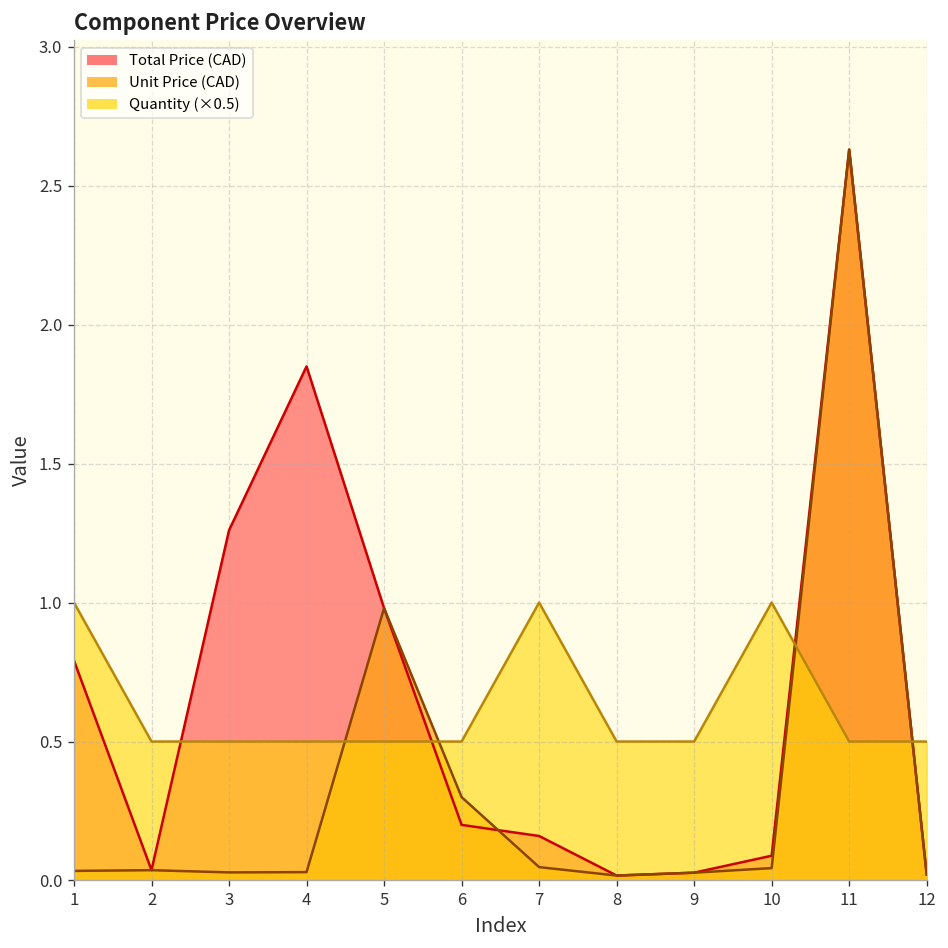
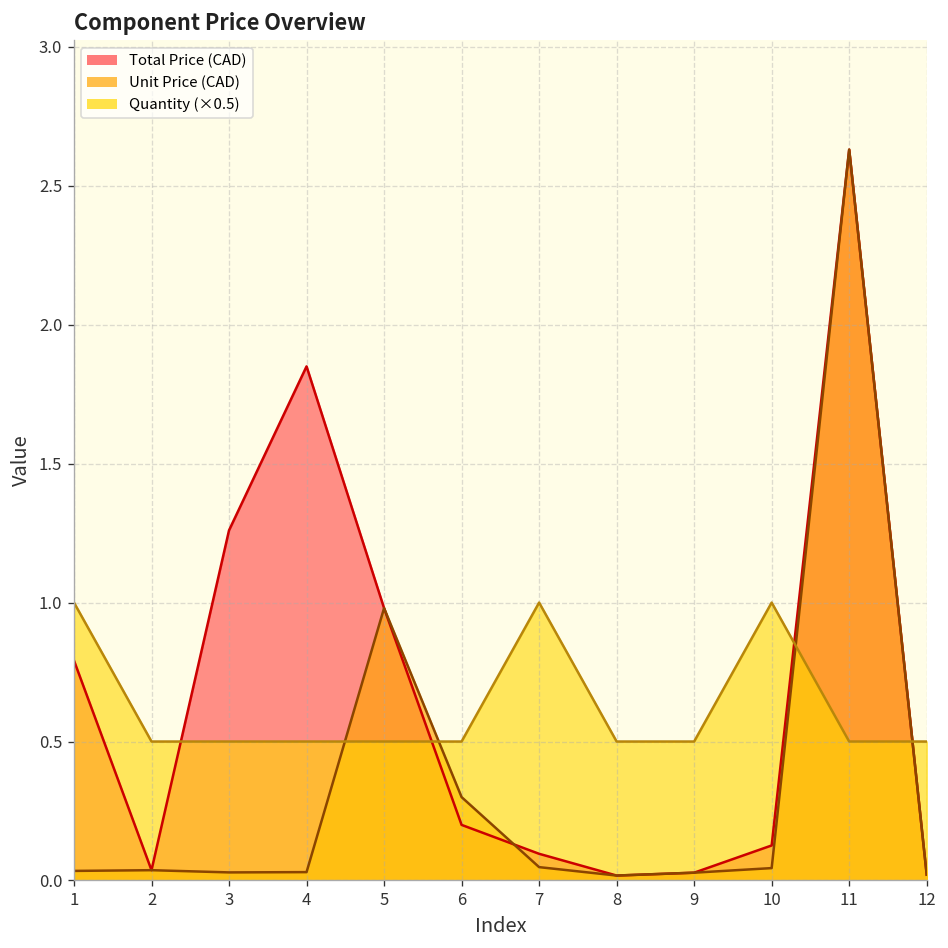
Total Price (CAD), 7: 0.16 -> 0.10
Total Price (CAD), 10: 0.09 -> 0.13
